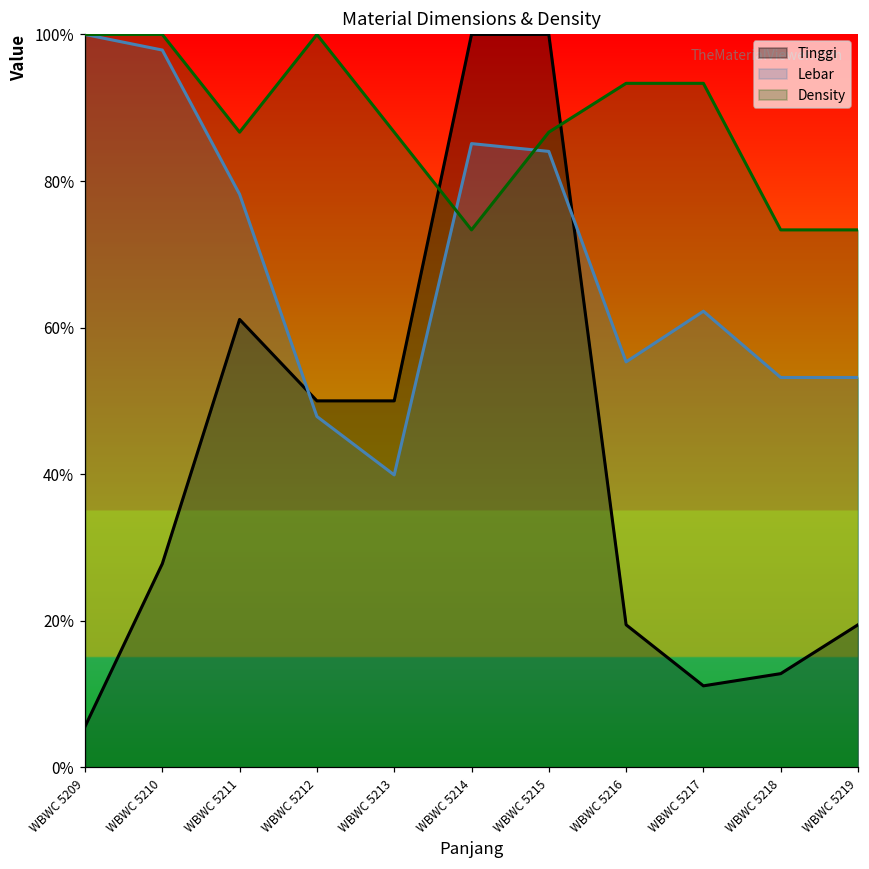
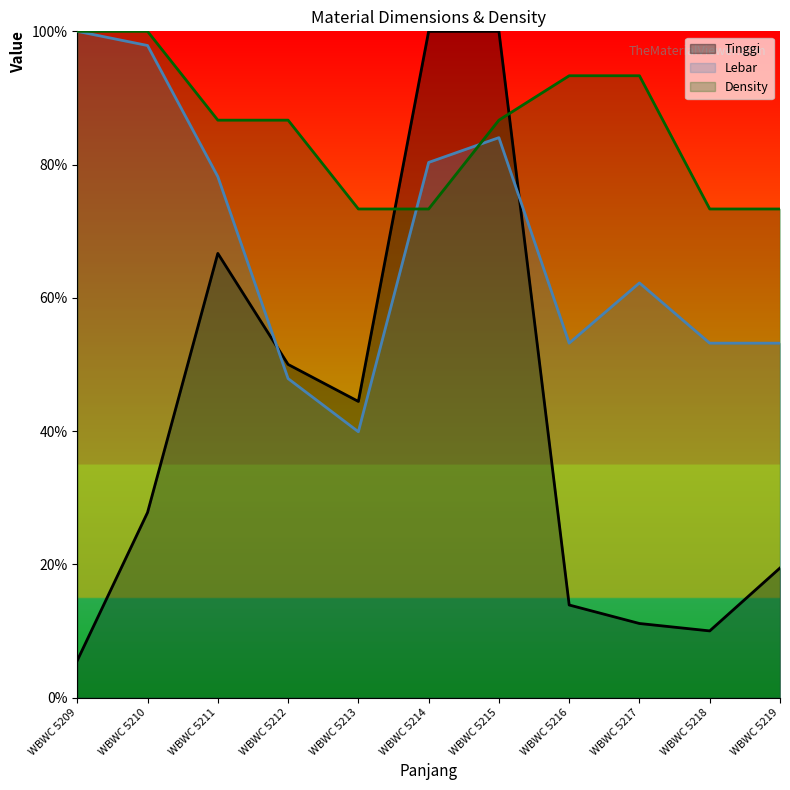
Tinggi, WBWC 5211: 61% -> 67%
Density, WBWC 5212: 100% -> 87%
Tinggi, WBWC 5213: 50% -> 44%
Density, WBWC 5213: 87% -> 73%
Lebar, WBWC 5214: 85% -> 80%
Tinggi, WBWC 5216: 19% -> 14%
Lebar, WBWC 5216: 55% -> 53%
Tinggi, WBWC 5218: 13% -> 10%
